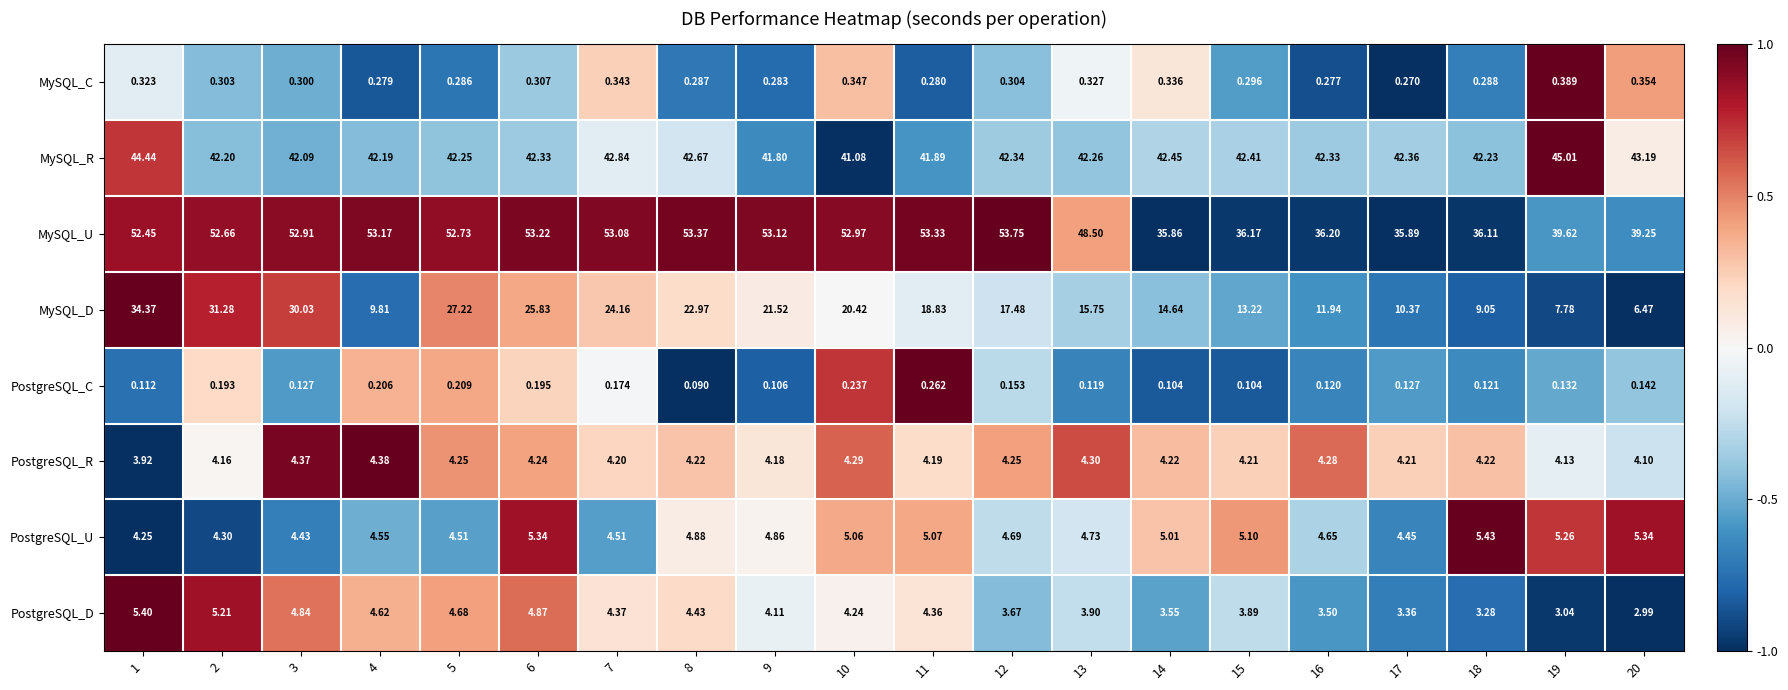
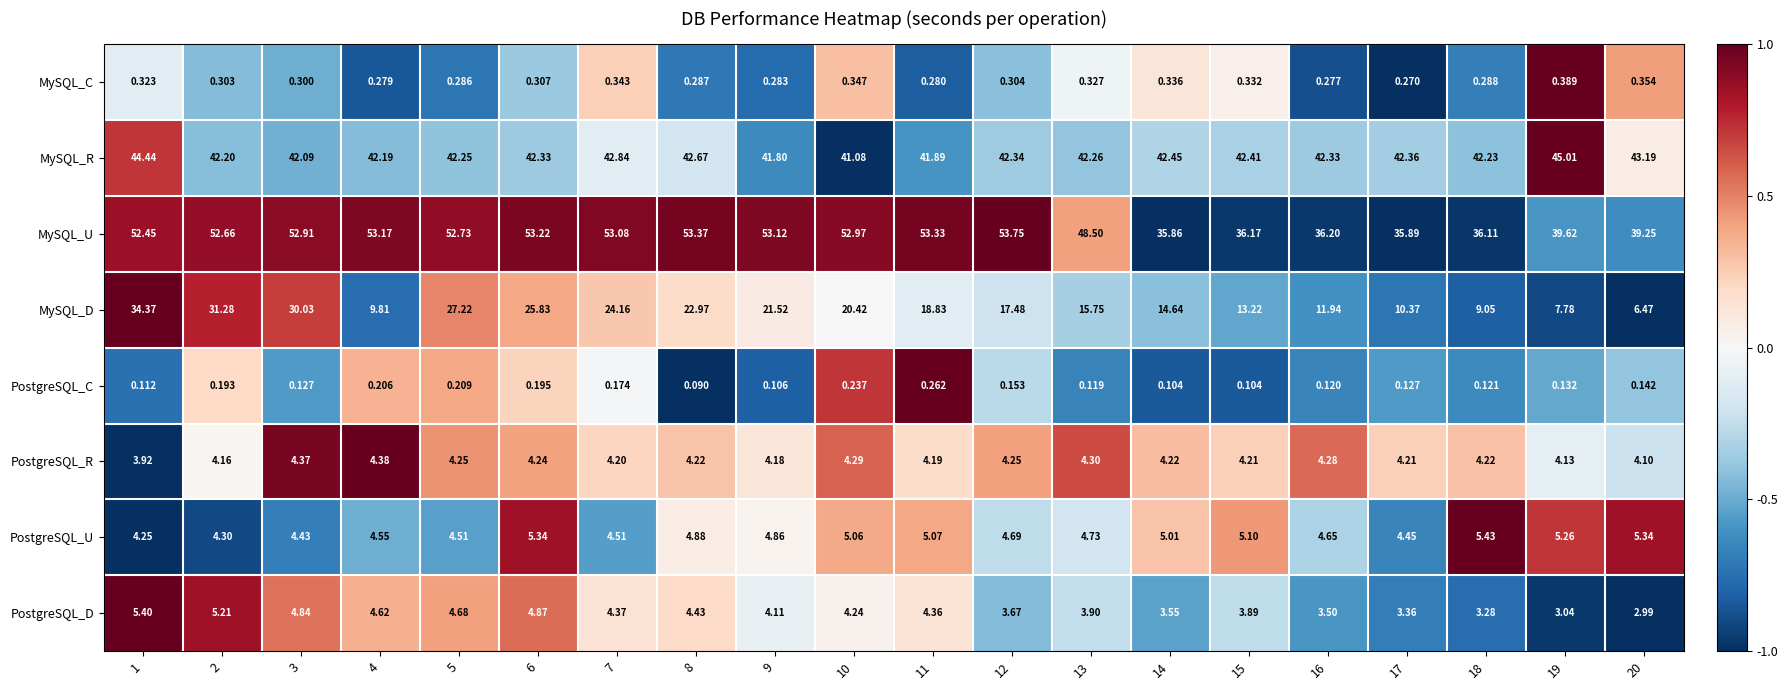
MySQL_C, 15: 0.296 -> 0.332
